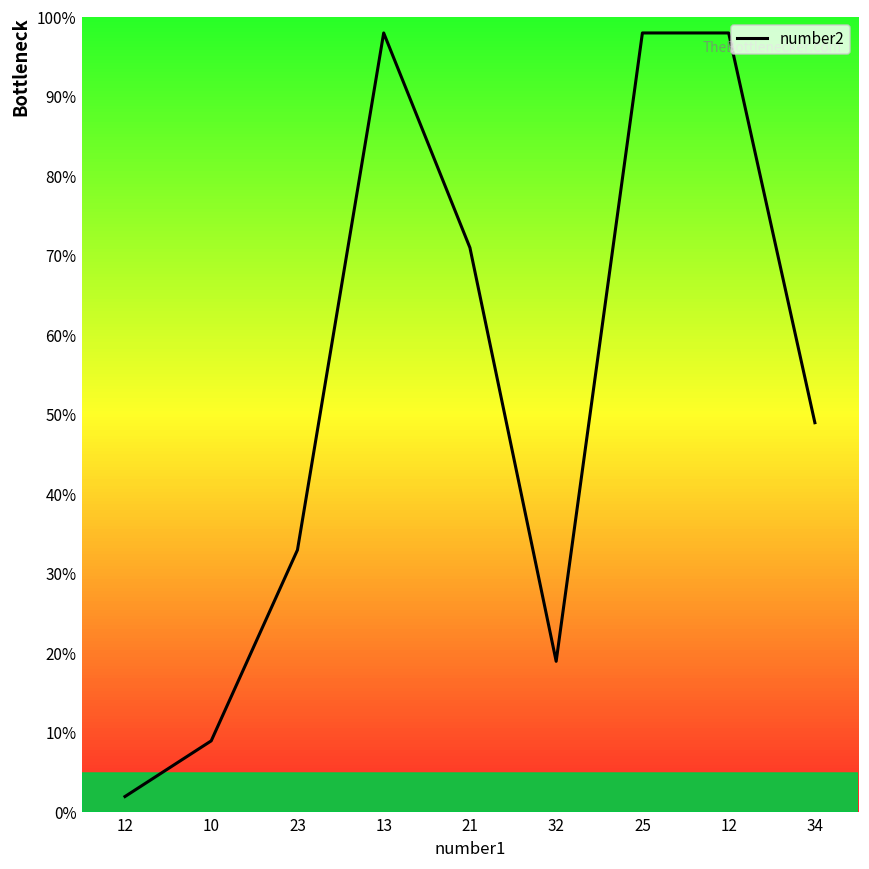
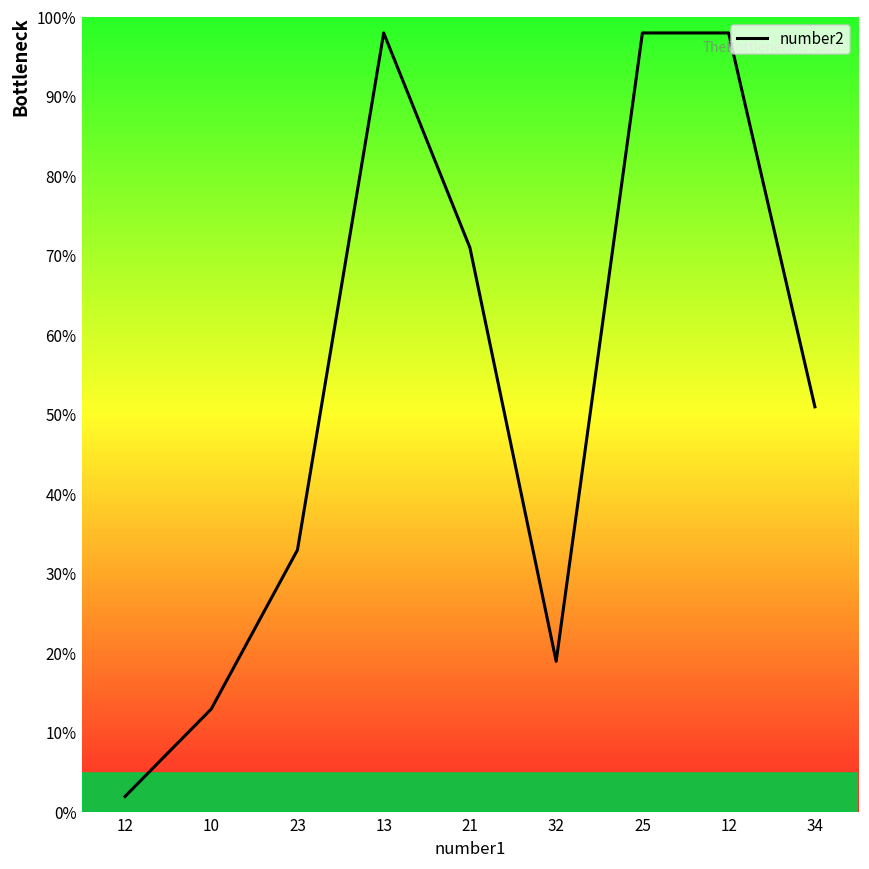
10: 9% -> 13%
34: 49% -> 51%
